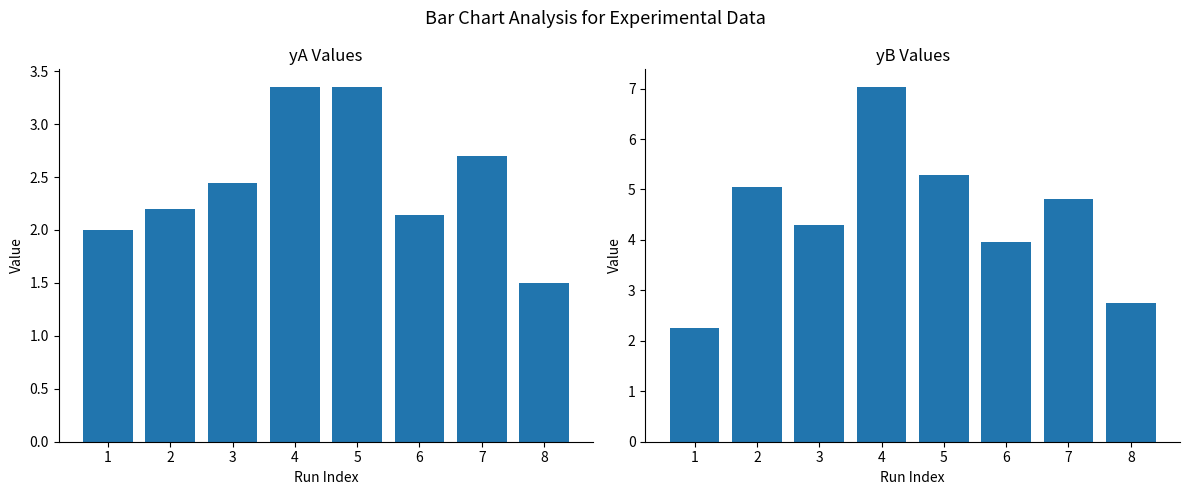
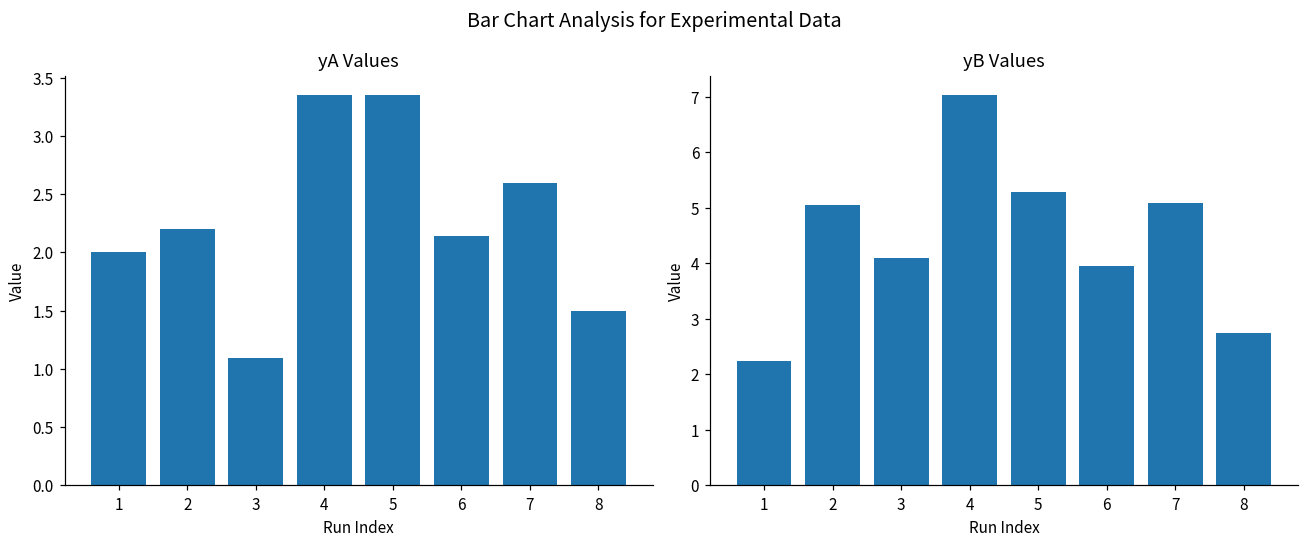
yA Values, 3: 2.44 -> 1.09
yA Values, 7: 2.7 -> 2.6
yB Values, 3: 4.3 -> 4.1
yB Values, 7: 4.8 -> 5.1
